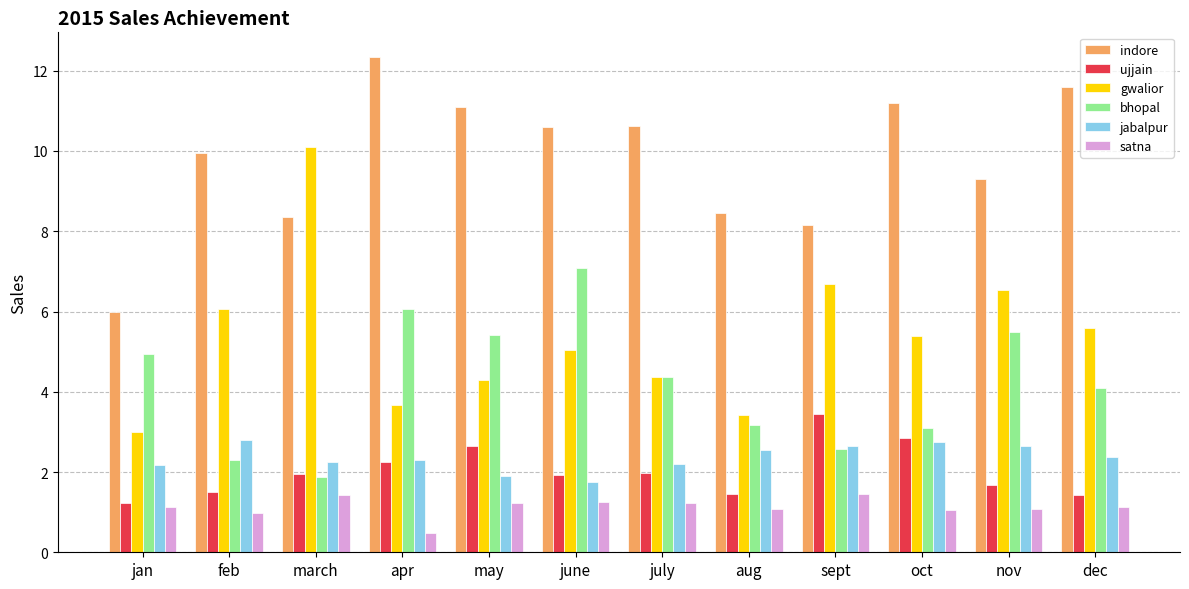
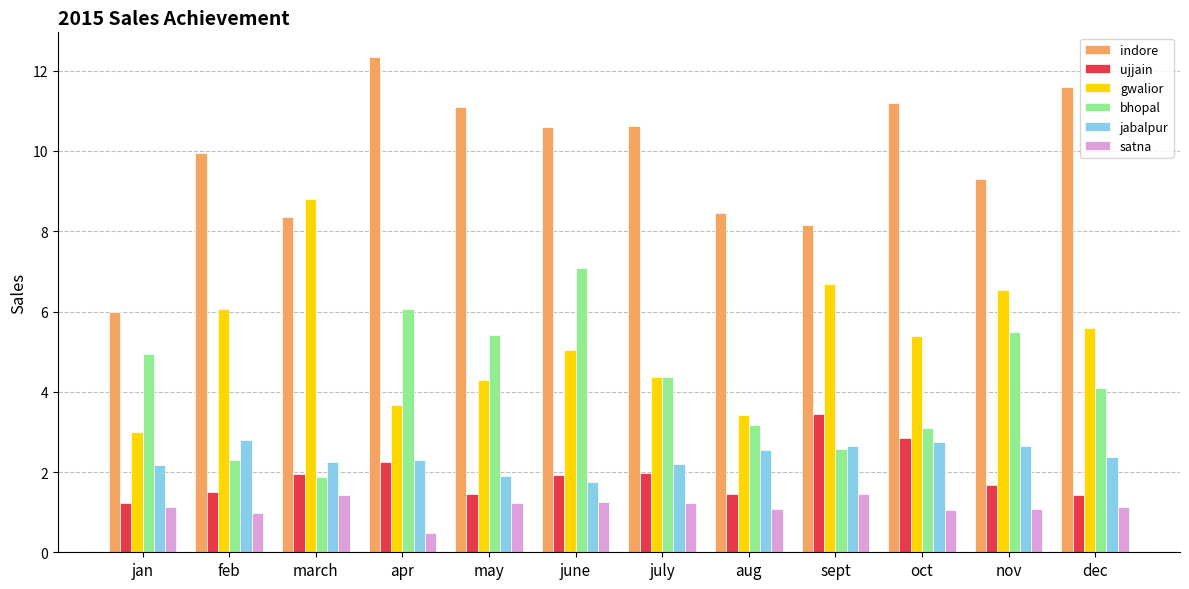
gwalior, march: 10.1 -> 8.8
ujjain, may: 2.6 -> 1.5
